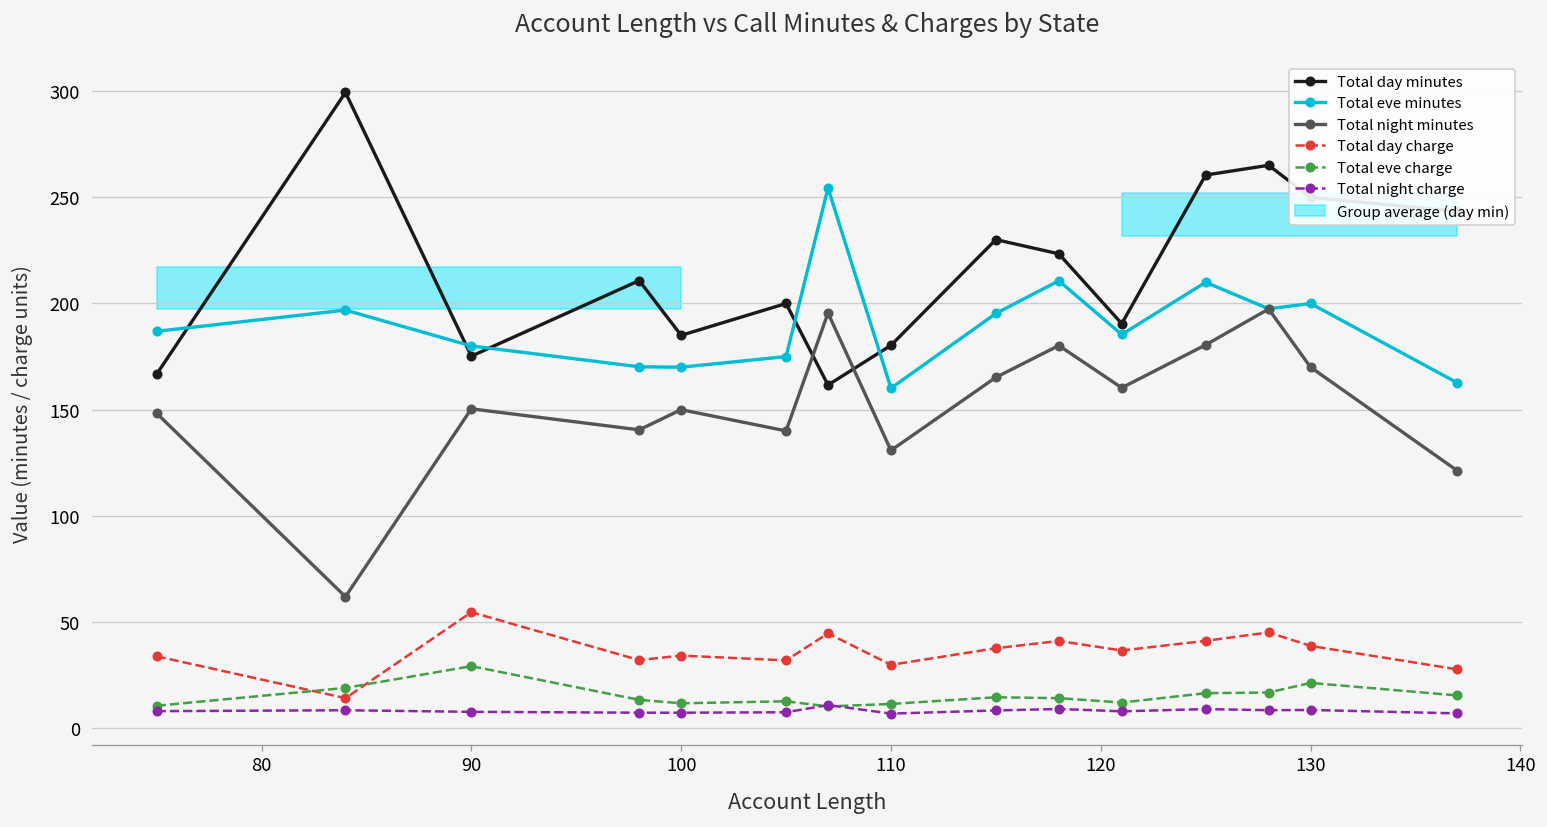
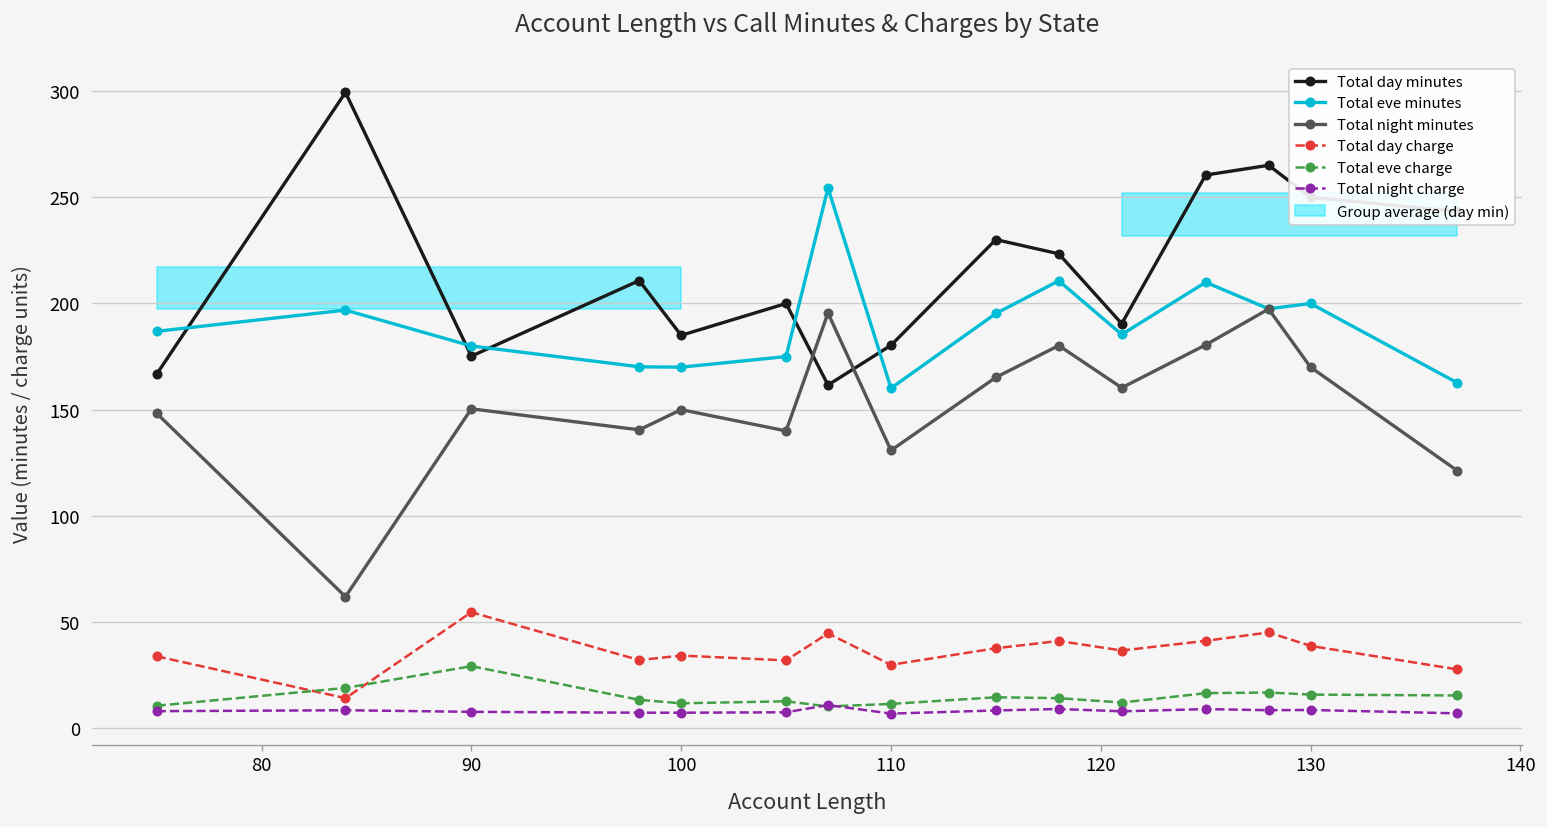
Total eve charge, 130: 21 -> 16
